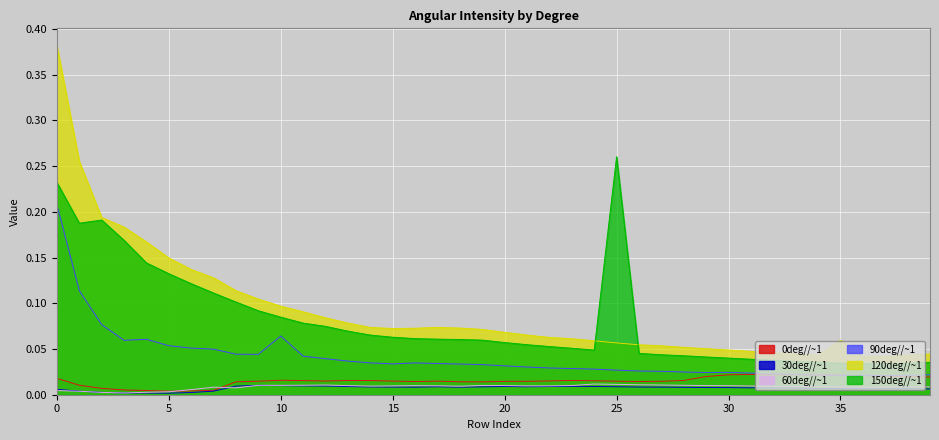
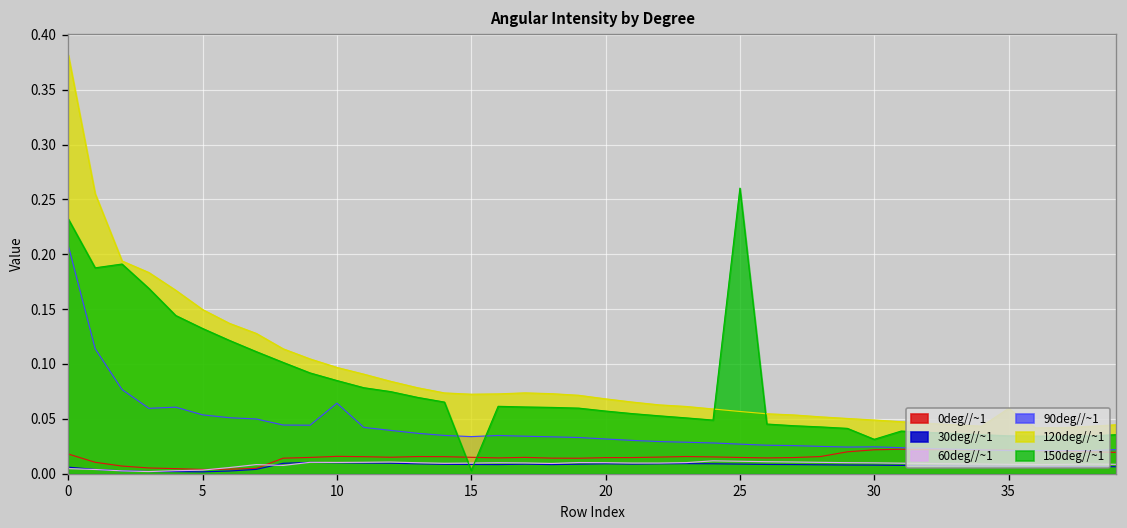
150deg//~1, 15: 0.06 -> 0.00
150deg//~1, 30: 0.04 -> 0.03
